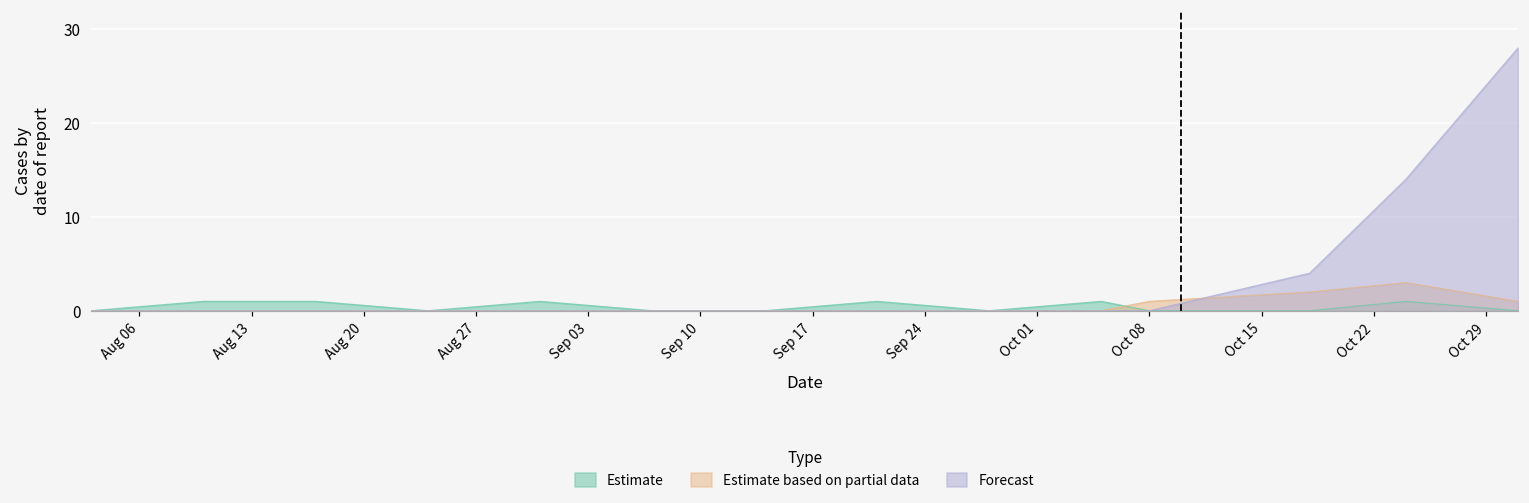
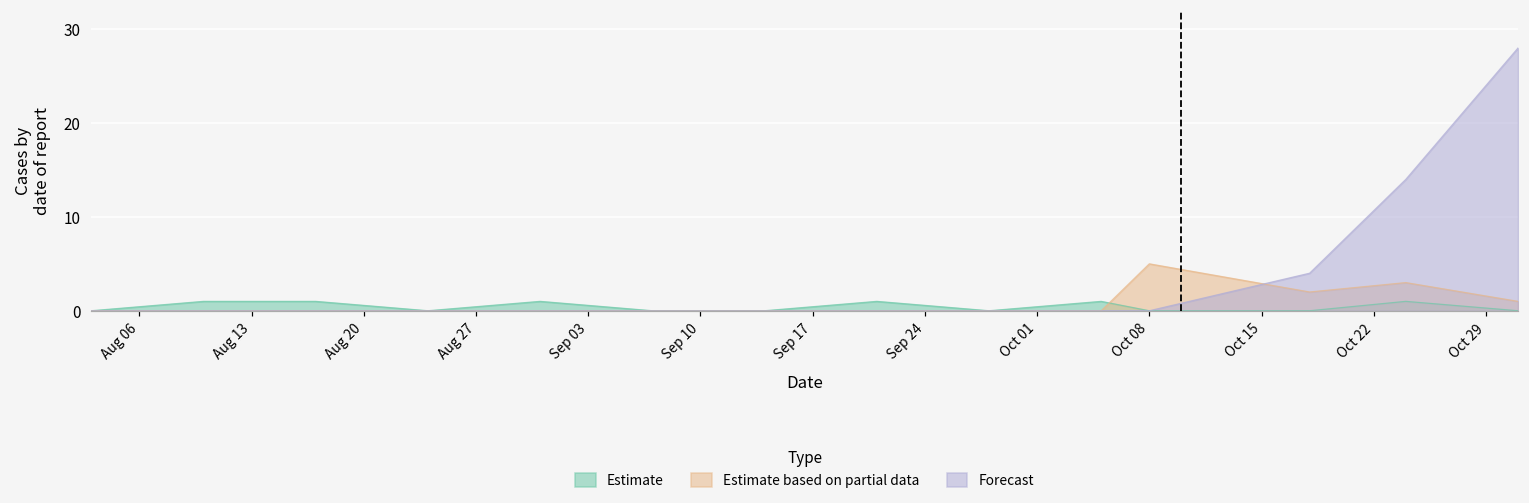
Estimate based on partial data, Oct 08: 1 -> 5
